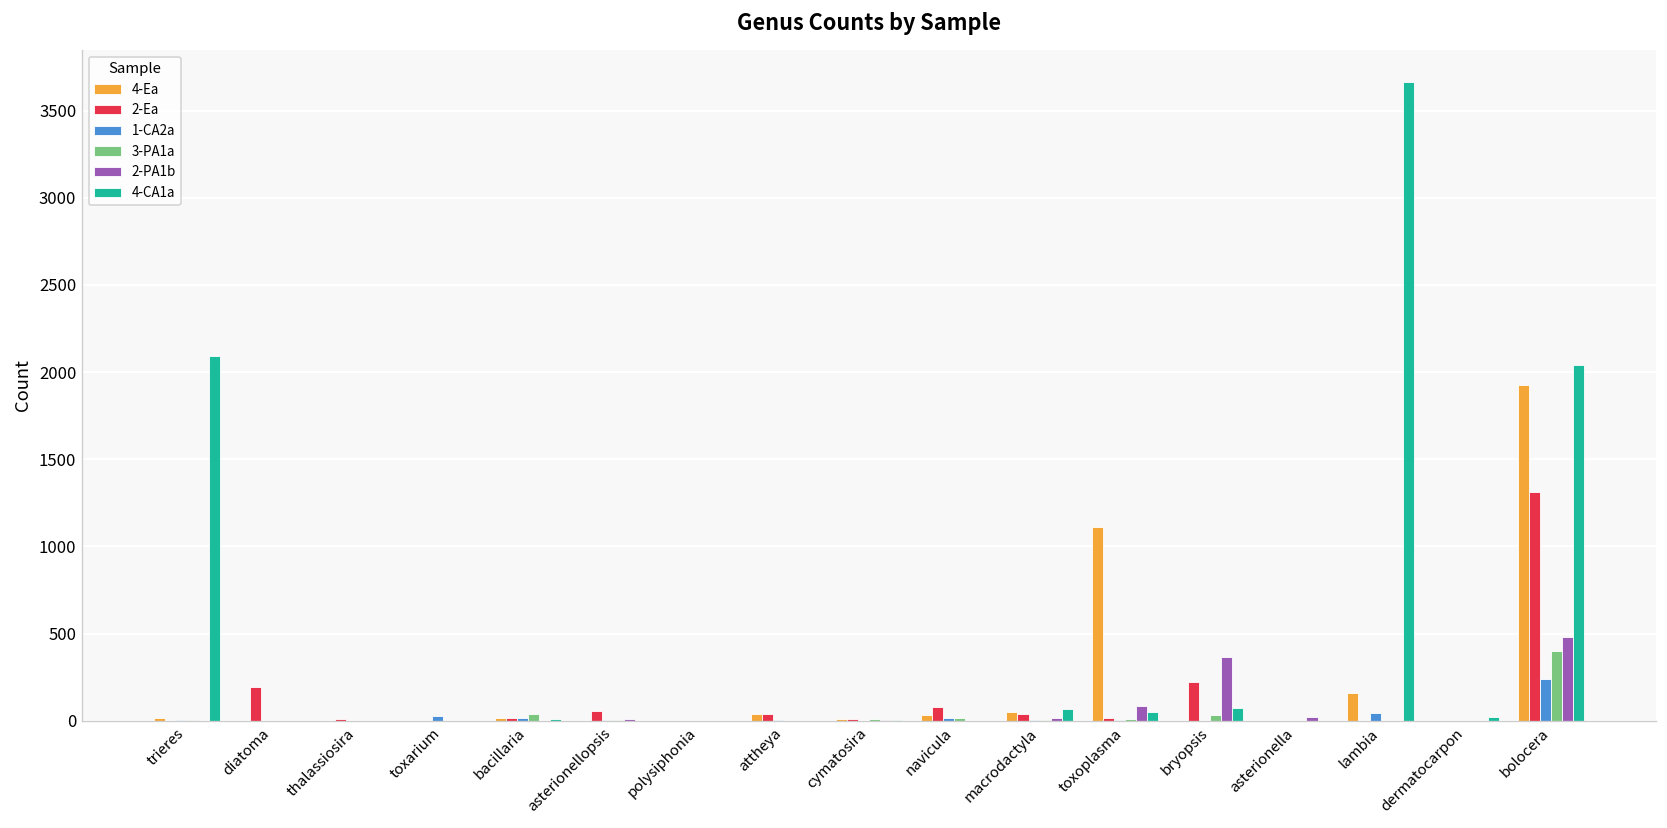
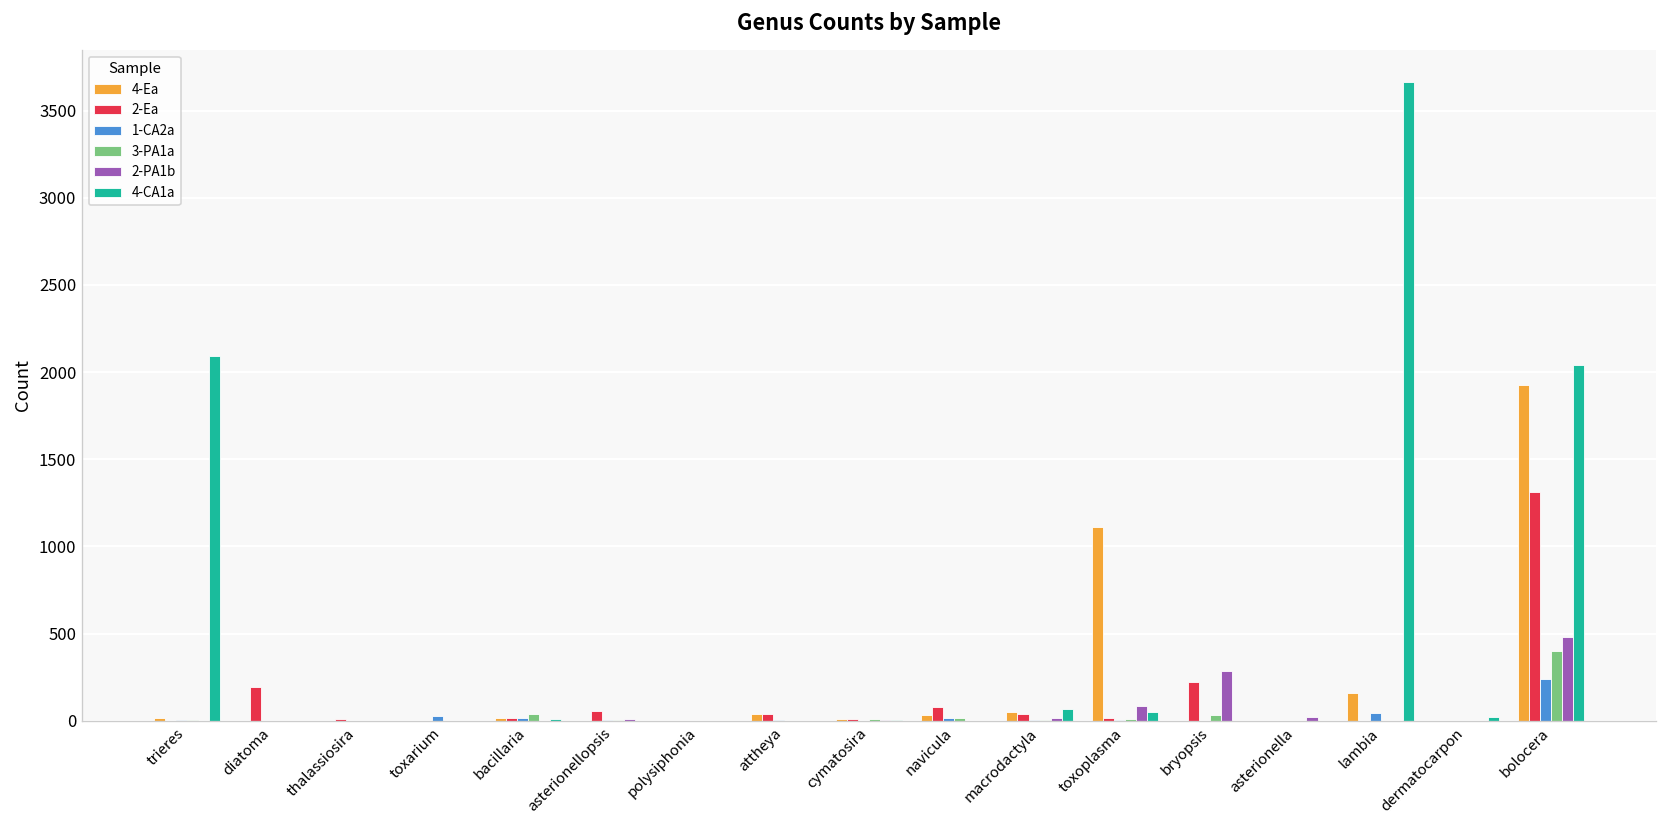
2-PA1b, bryopsis: 370 -> 290
4-CA1a, bryopsis: 70 -> 0
